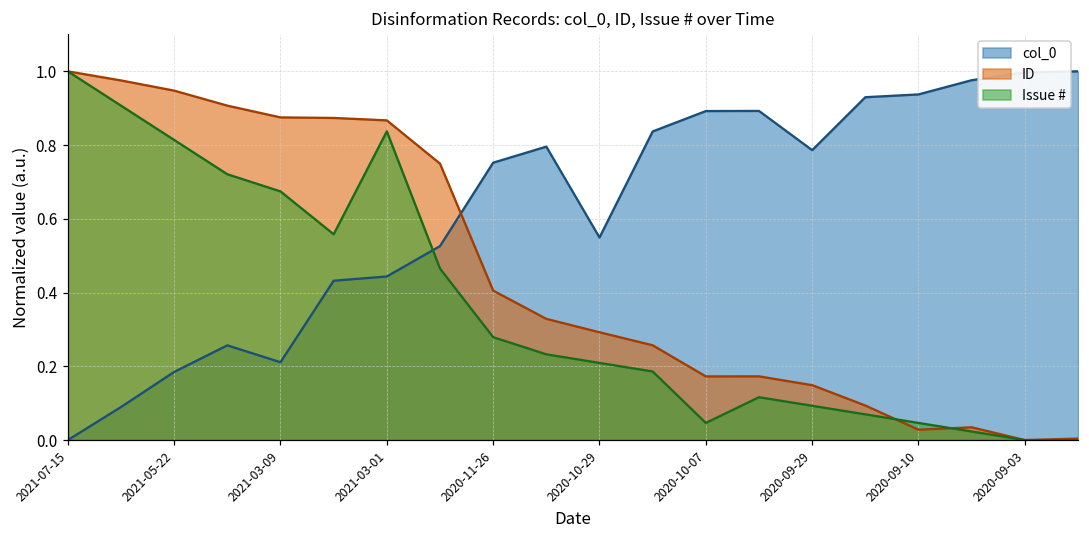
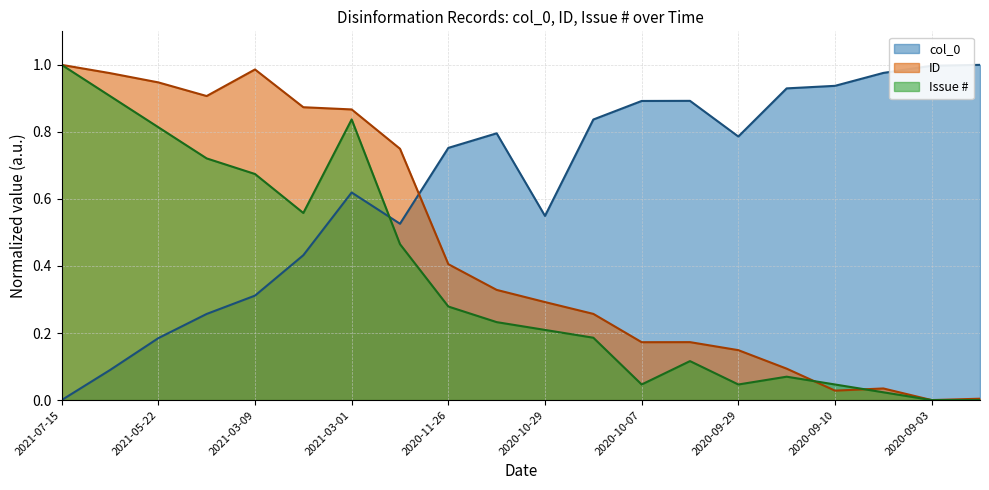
col_0, 2021-03-09: 0.21 -> 0.31
ID, 2021-03-09: 0.88 -> 0.99
col_0, 2021-03-01: 0.44 -> 0.62
Issue #, 2020-09-29: 0.09 -> 0.05
